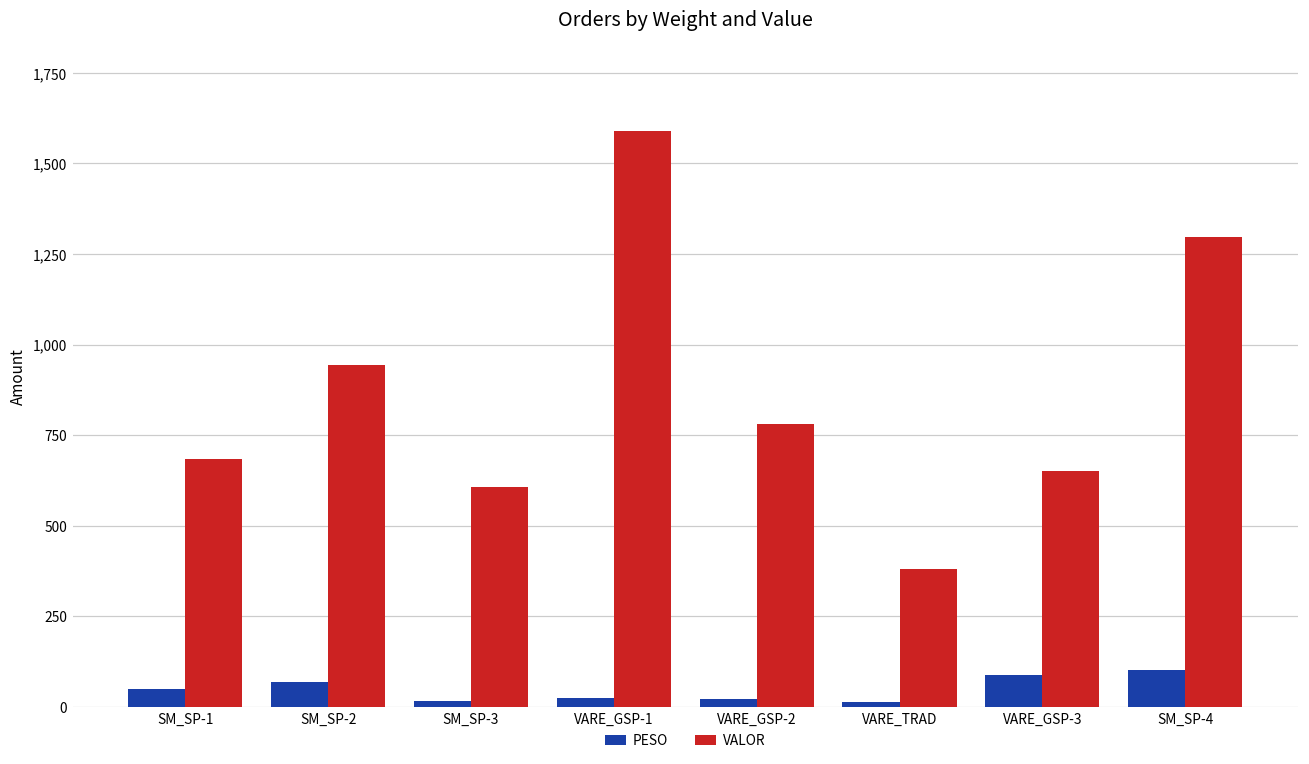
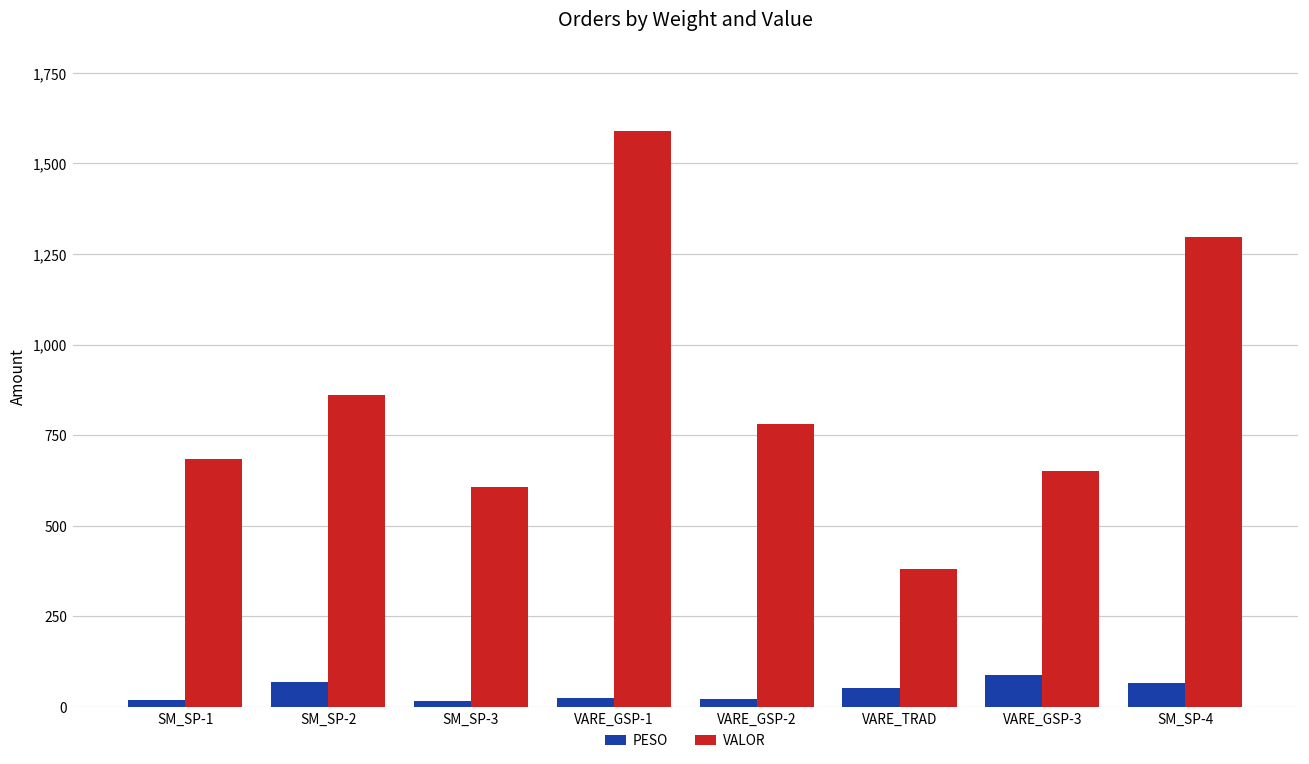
PESO, SM_SP-1: 50 -> 20
VALOR, SM_SP-2: 940 -> 860
PESO, VARE_TRAD: 10 -> 50
PESO, SM_SP-4: 100 -> 60
